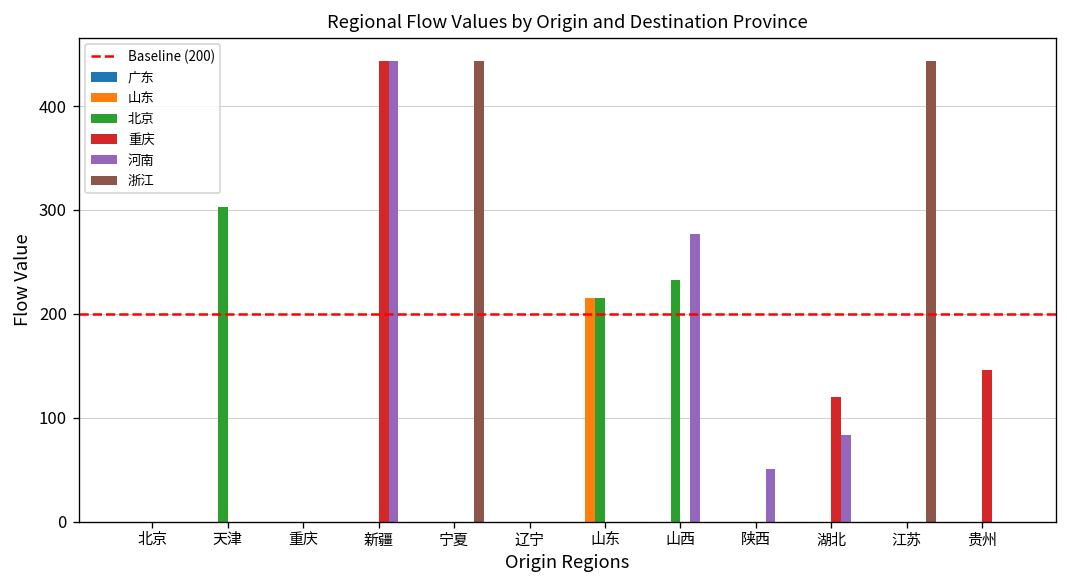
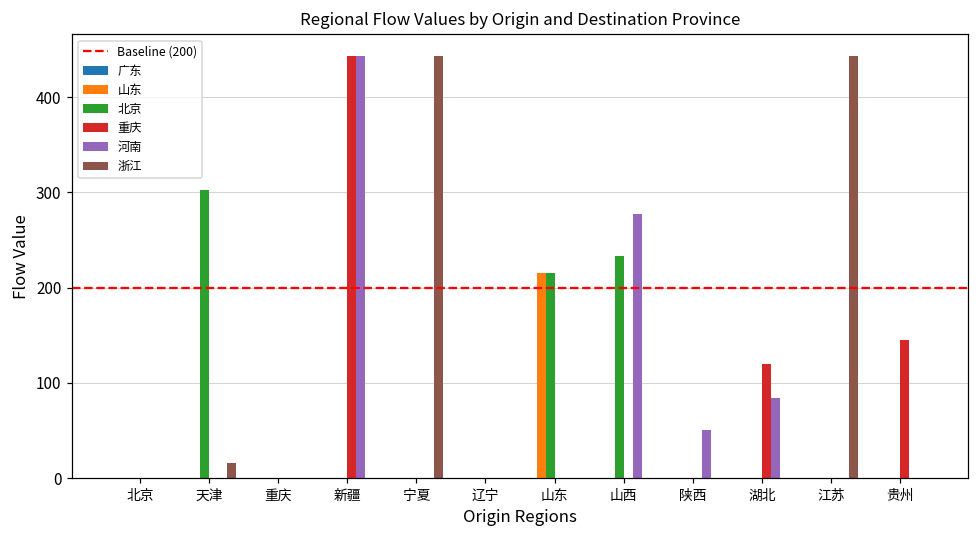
浙江, 天津: 0 -> 20
